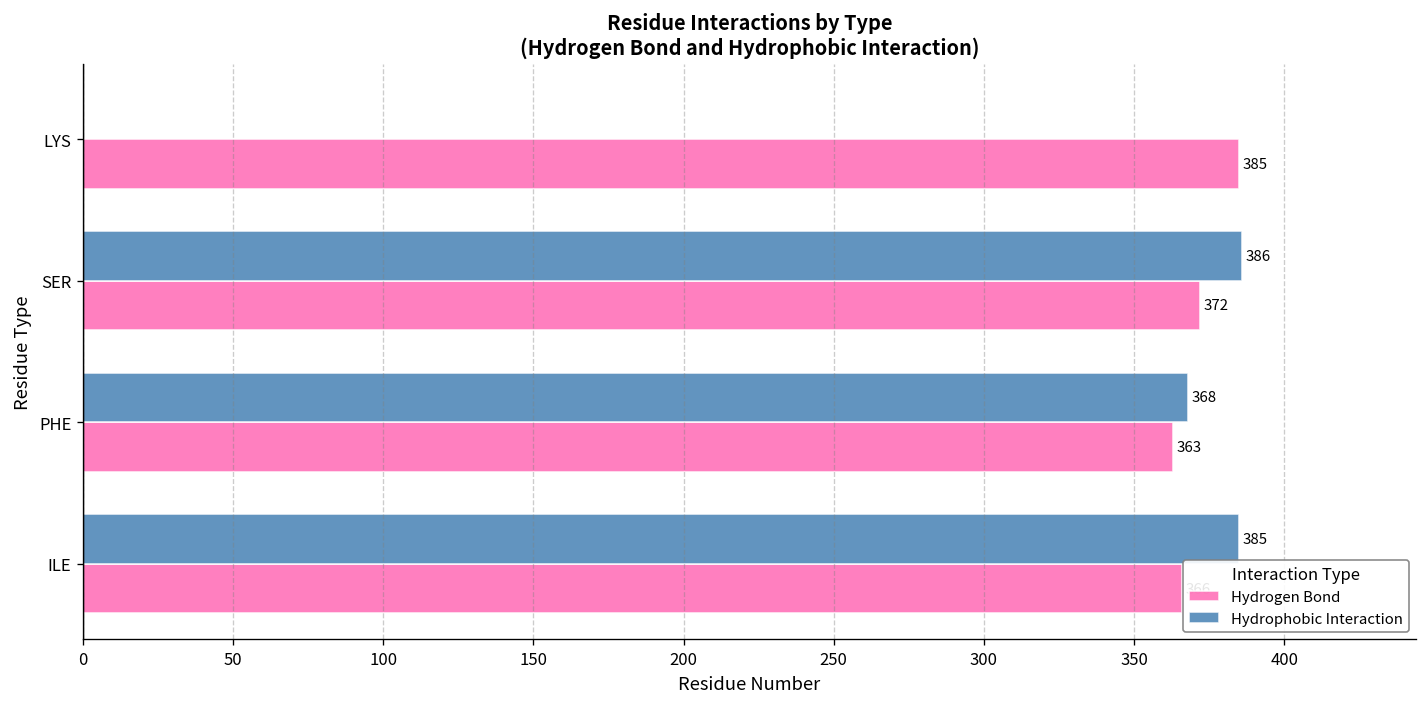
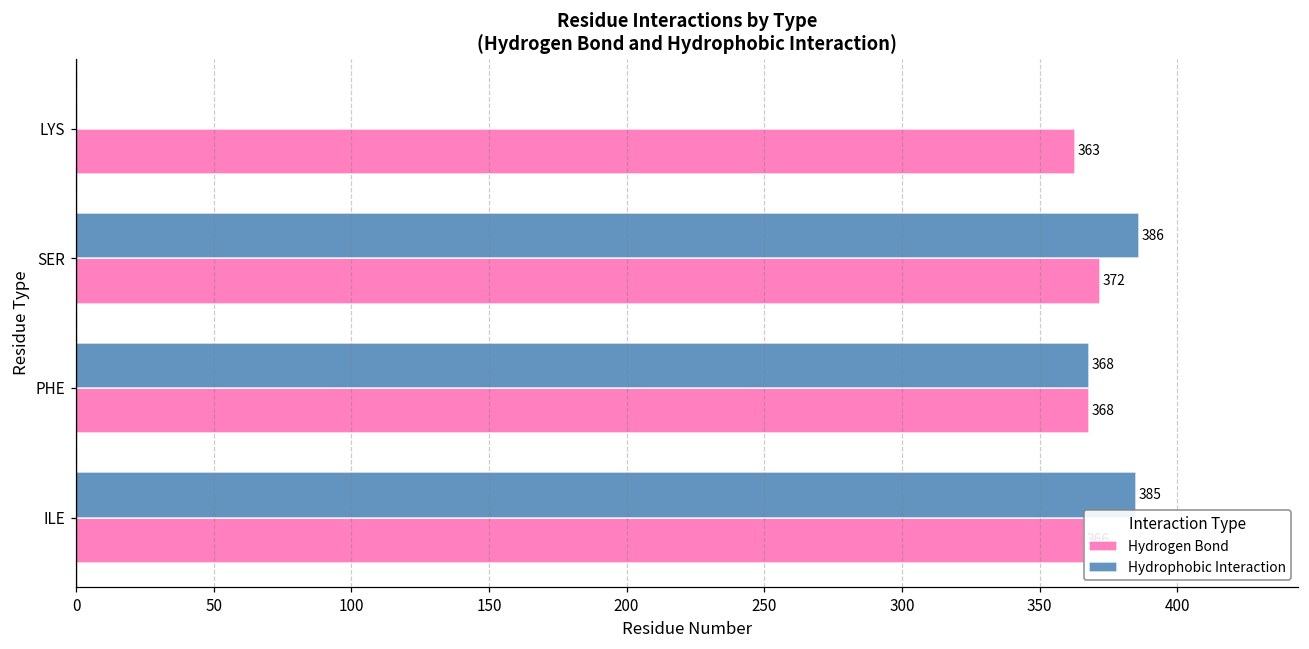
Hydrogen Bond, LYS: 385 -> 363
Hydrogen Bond, PHE: 363 -> 368
